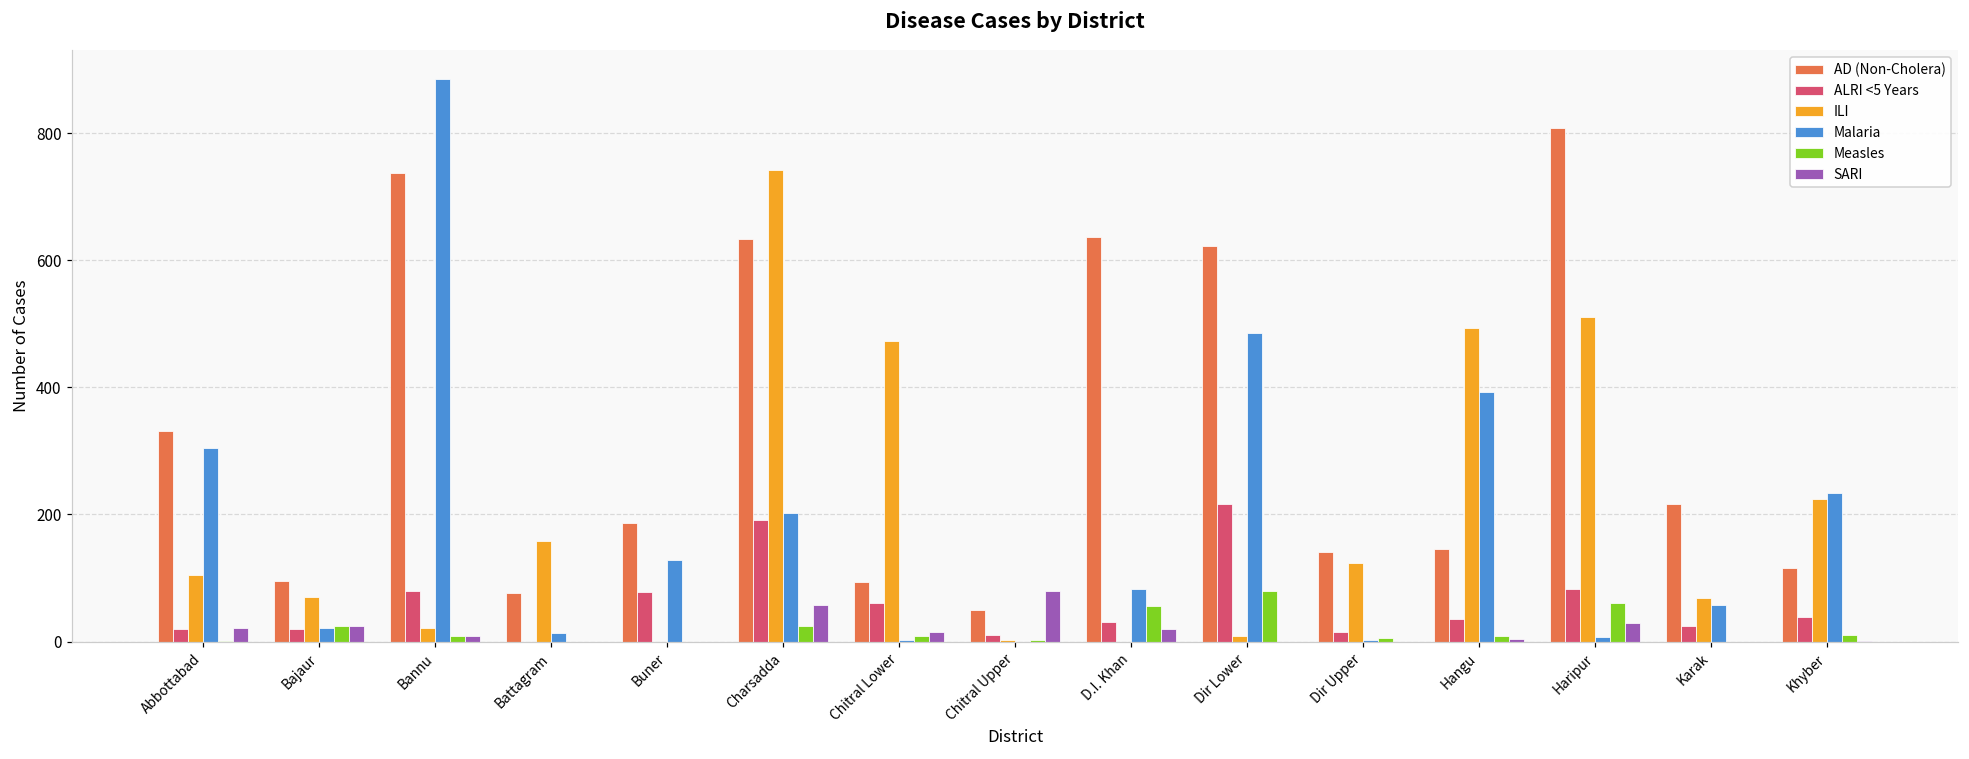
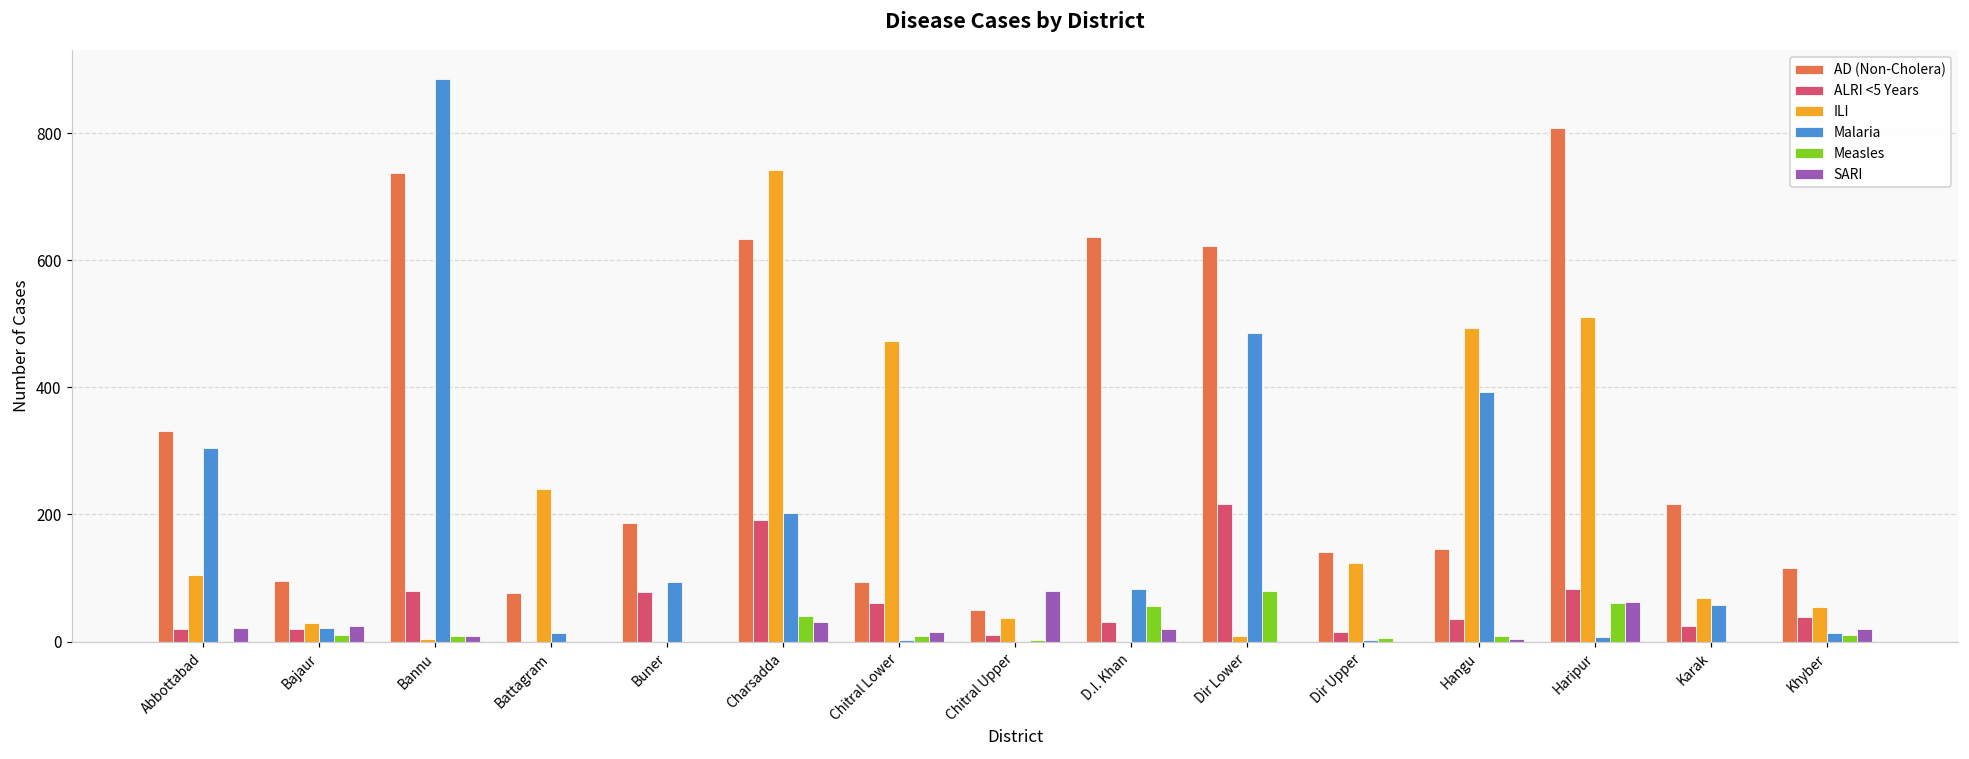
ILI, Bajaur: 70 -> 30
Measles, Bajaur: 30 -> 10
ILI, Bannu: 20 -> 0
ILI, Battagram: 160 -> 240
Malaria, Buner: 130 -> 90
Measles, Charsadda: 20 -> 40
SARI, Charsadda: 60 -> 30
ILI, Chitral Upper: 0 -> 40
SARI, Haripur: 30 -> 60
ILI, Khyber: 230 -> 60
Malaria, Khyber: 230 -> 10
SARI, Khyber: 0 -> 20
